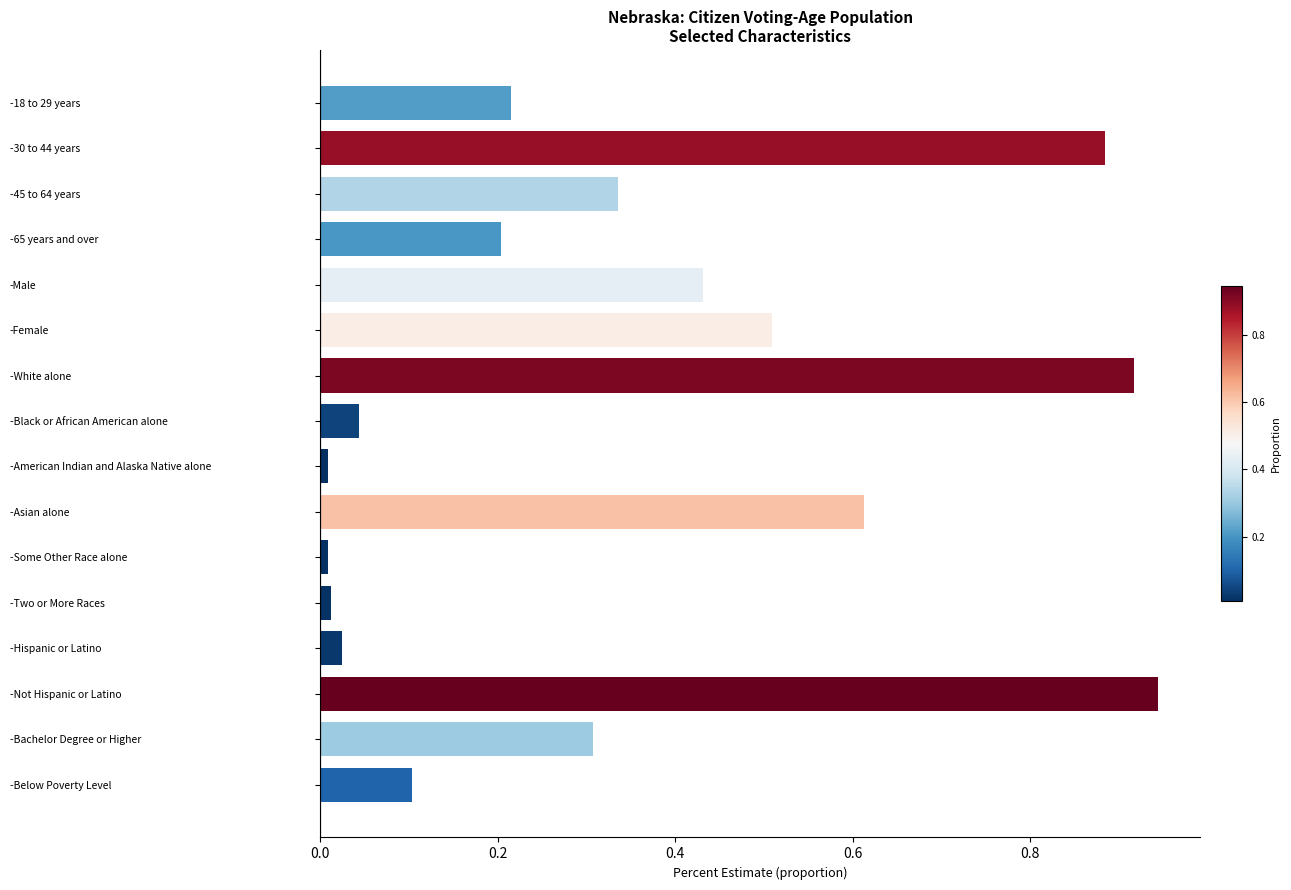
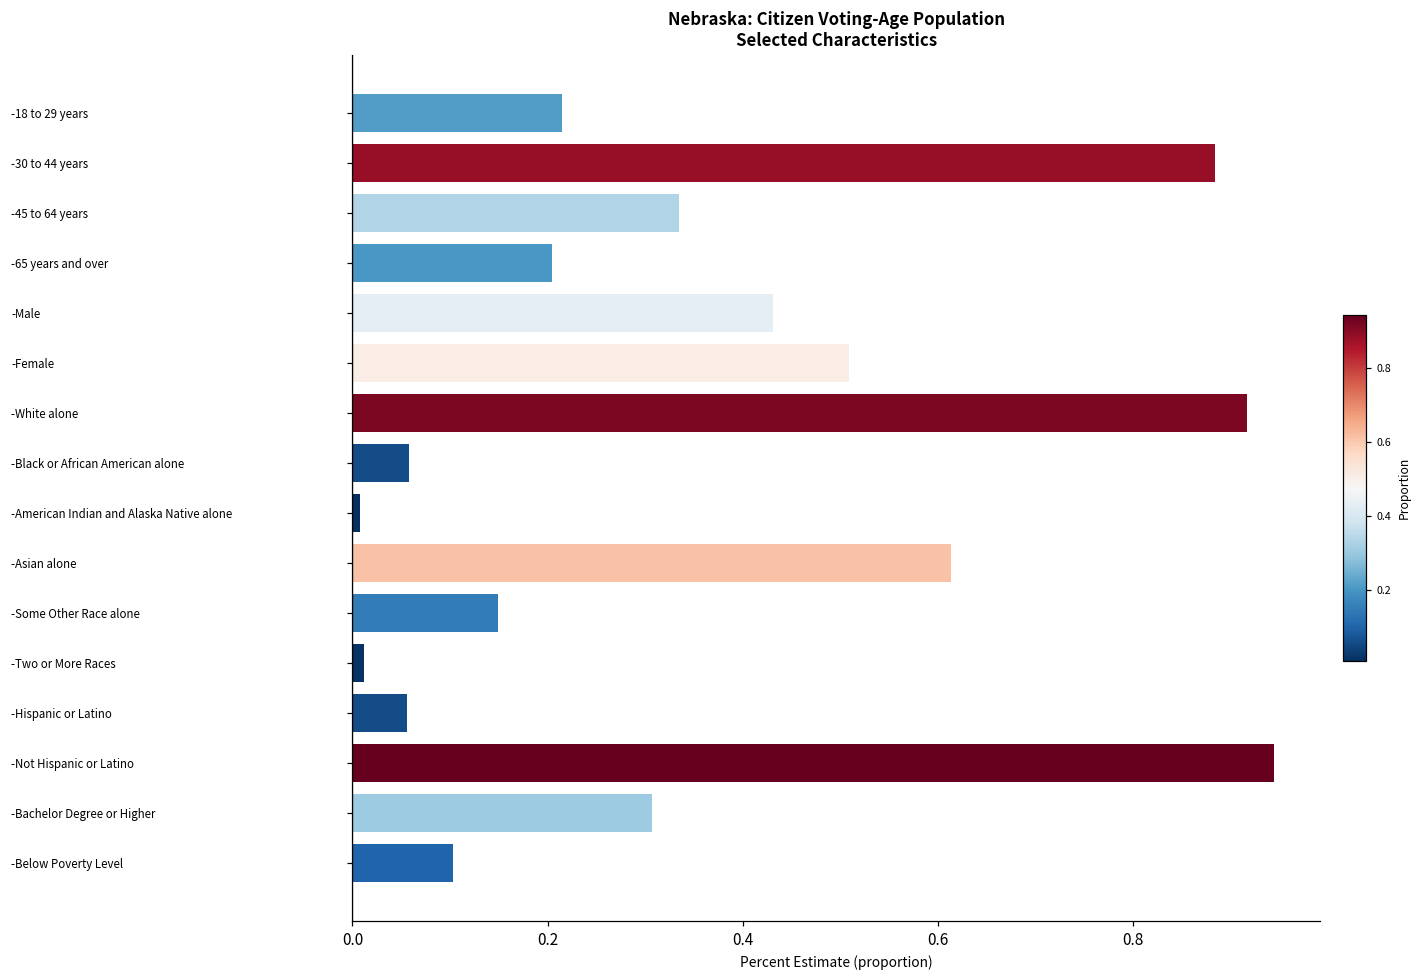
-Black or African American alone: 0.04 -> 0.06
-Some Other Race alone: 0.01 -> 0.15
-Hispanic or Latino: 0.02 -> 0.06
